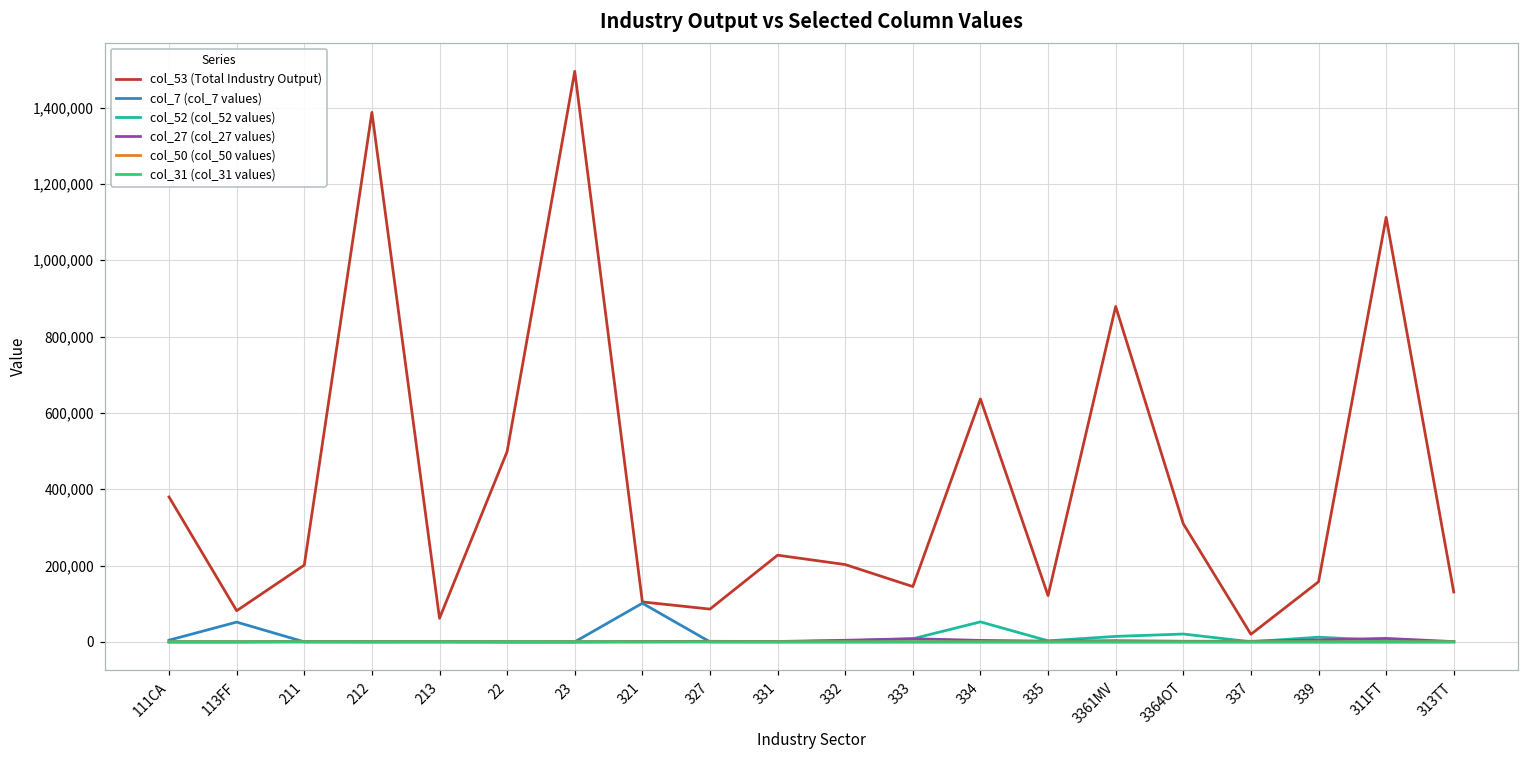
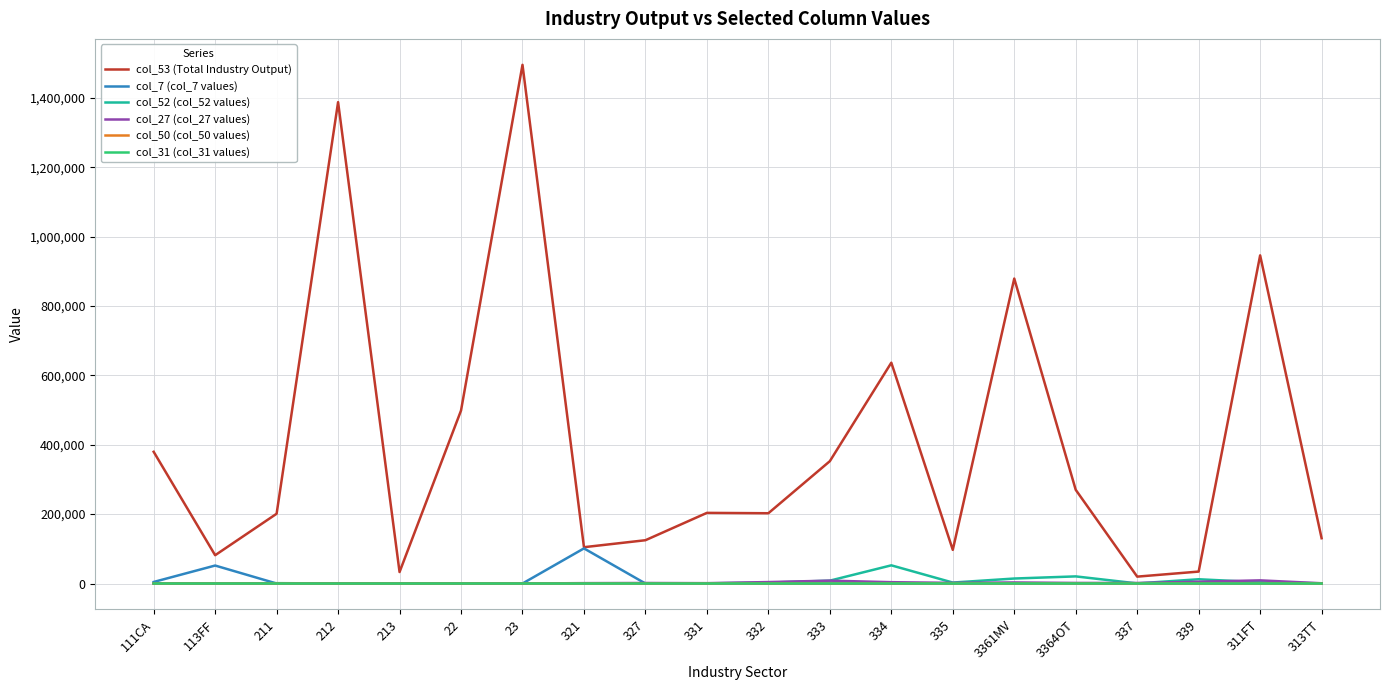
col_53 (Total Industry Output), 213: 60,000 -> 30,000
col_53 (Total Industry Output), 327: 90,000 -> 120,000
col_53 (Total Industry Output), 331: 230,000 -> 200,000
col_53 (Total Industry Output), 333: 140,000 -> 350,000
col_53 (Total Industry Output), 335: 120,000 -> 100,000
col_53 (Total Industry Output), 3364OT: 310,000 -> 270,000
col_53 (Total Industry Output), 339: 160,000 -> 30,000
col_53 (Total Industry Output), 311FT: 1,110,000 -> 950,000
